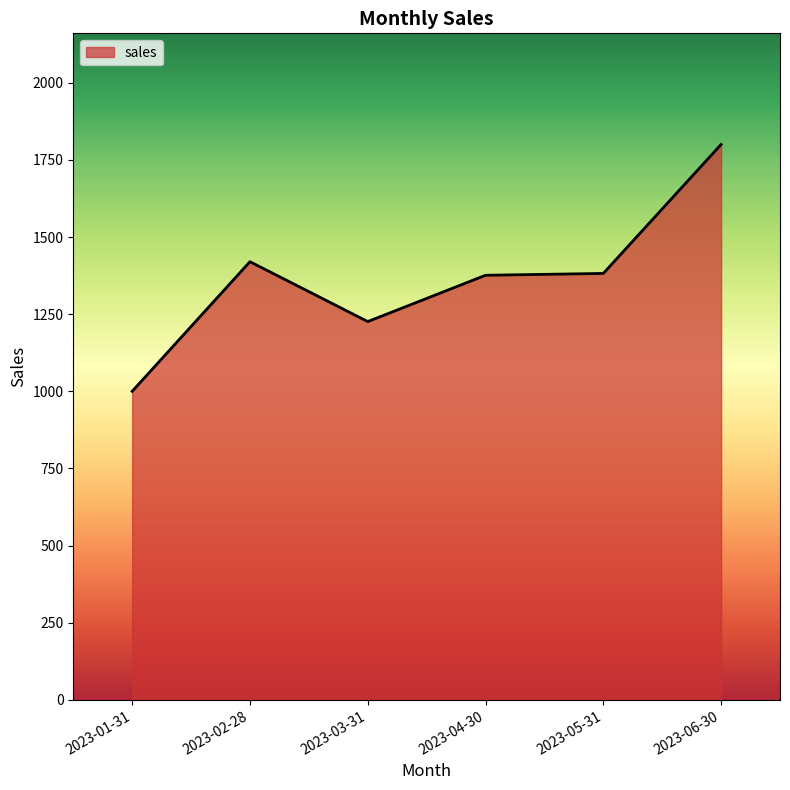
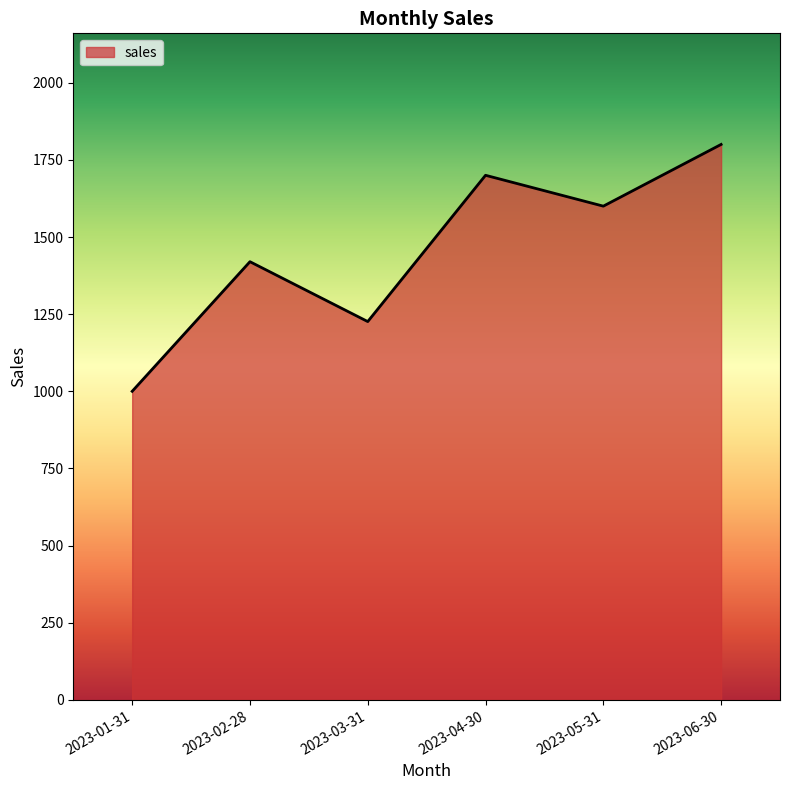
2023-04-30: 1380 -> 1700
2023-05-31: 1380 -> 1600
